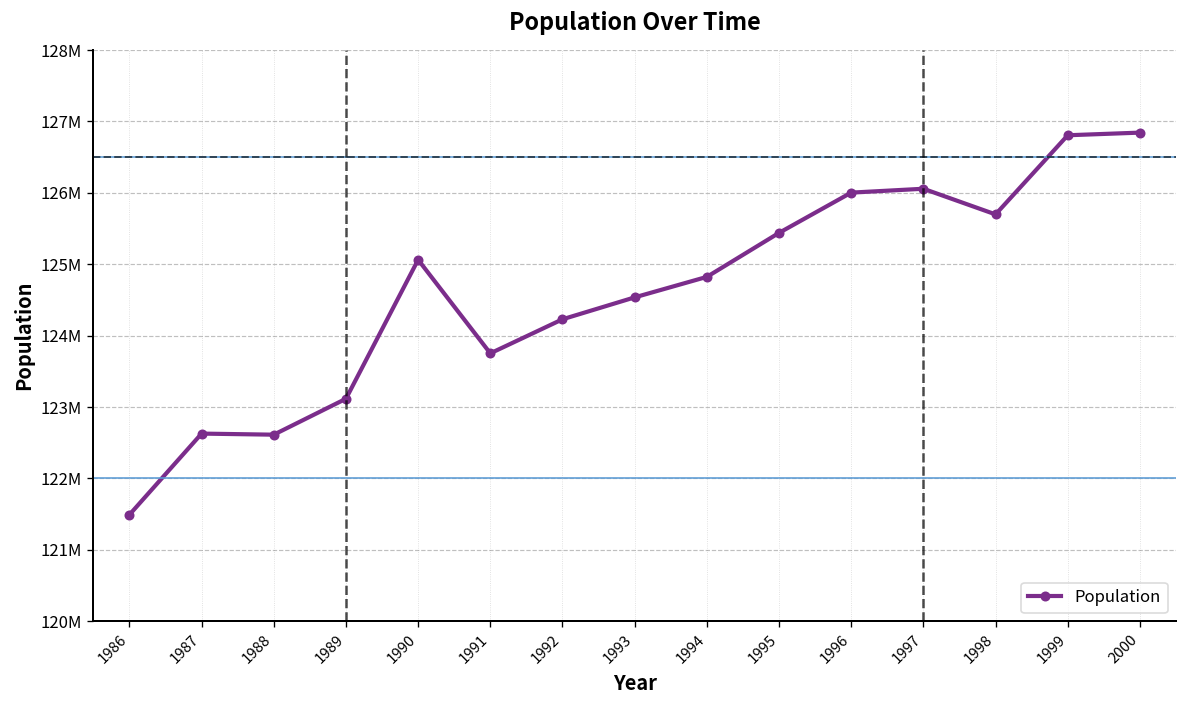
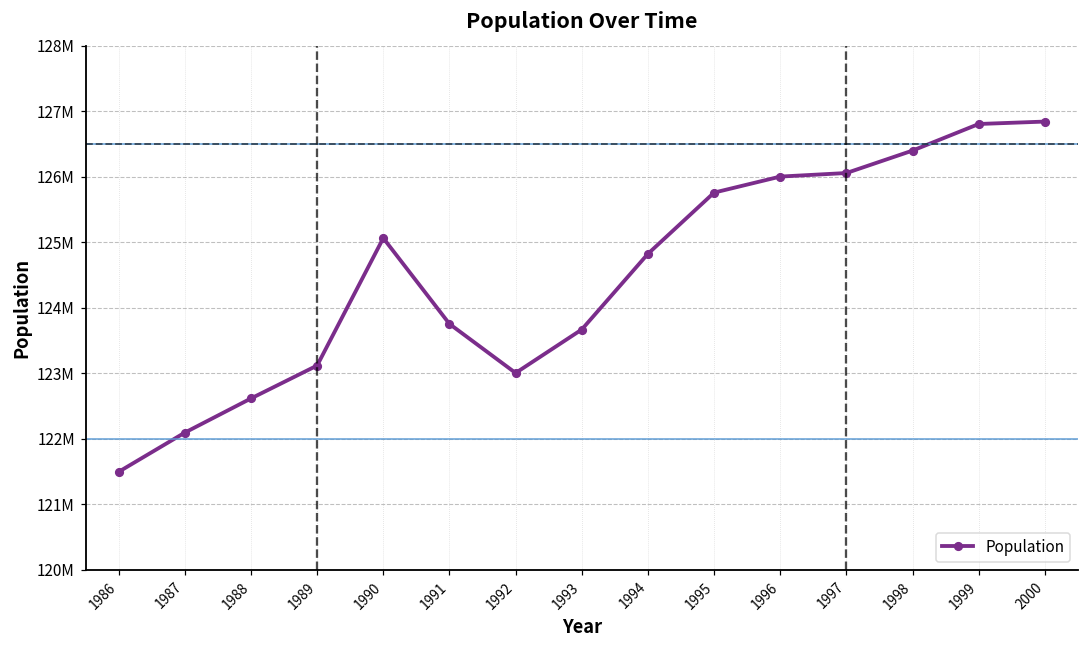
1987: 122600000 -> 122100000
1992: 124200000 -> 123000000
1993: 124500000 -> 123700000
1995: 125400000 -> 125800000
1998: 125700000 -> 126400000
